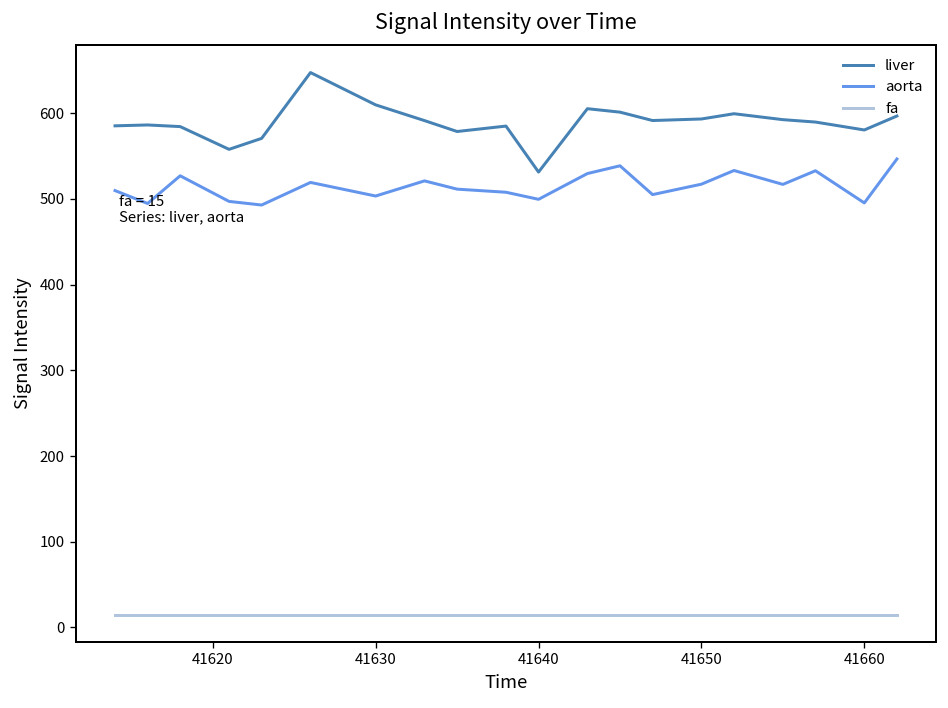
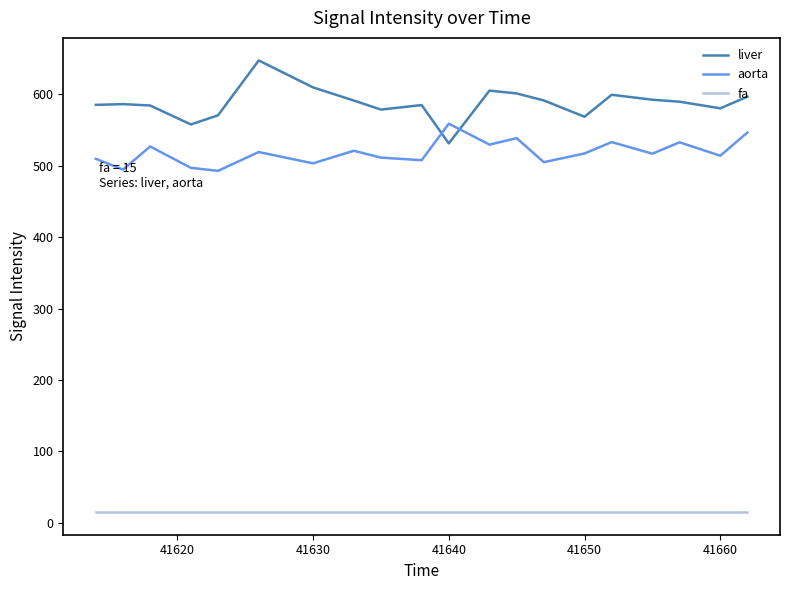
aorta, 41640: 500 -> 560
liver, 41650: 590 -> 570
aorta, 41660: 500 -> 510
